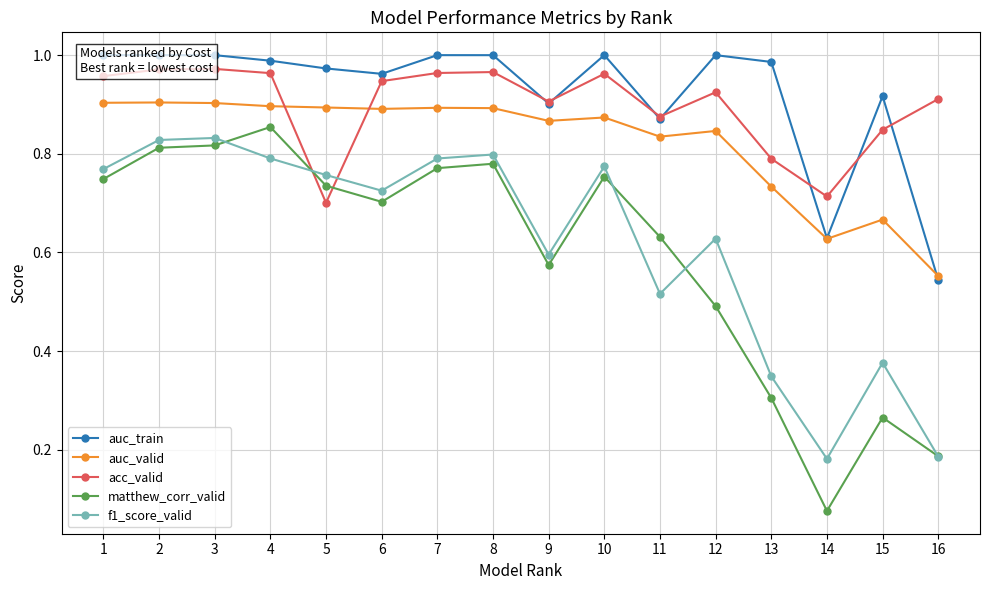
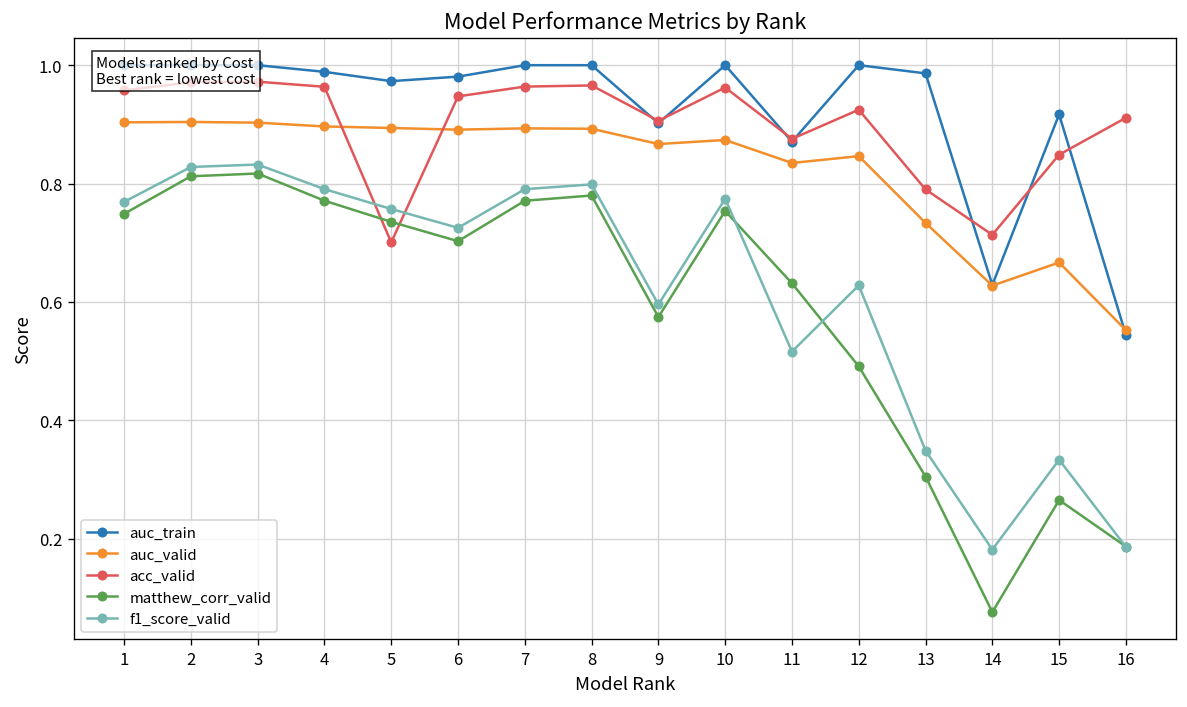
matthew_corr_valid, 4: 0.85 -> 0.77
auc_train, 6: 0.96 -> 0.98
f1_score_valid, 15: 0.38 -> 0.33
